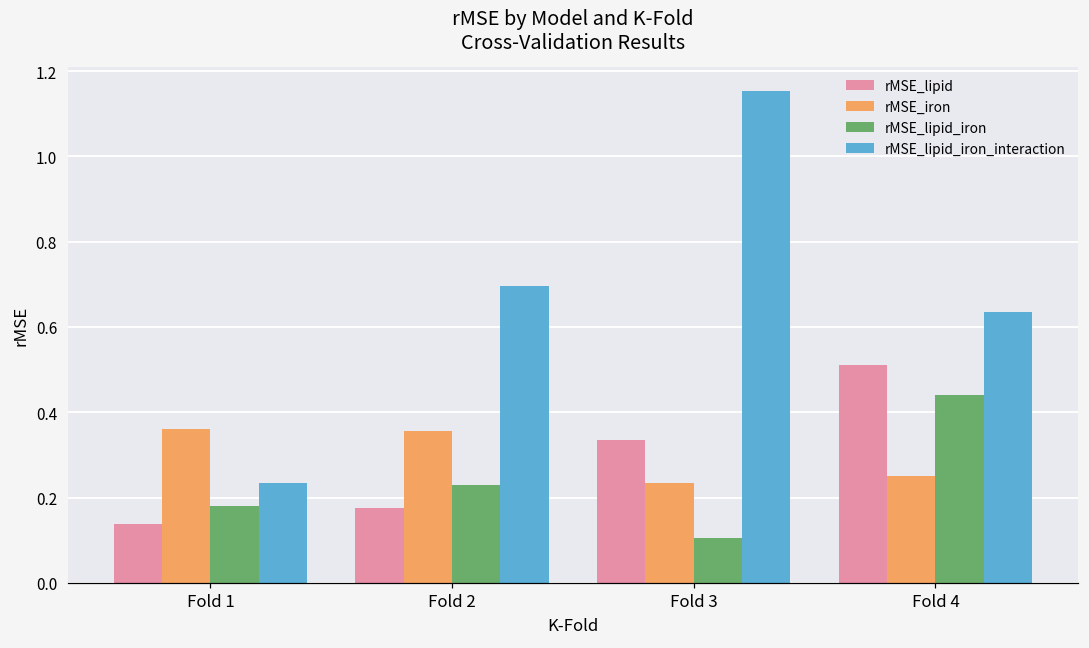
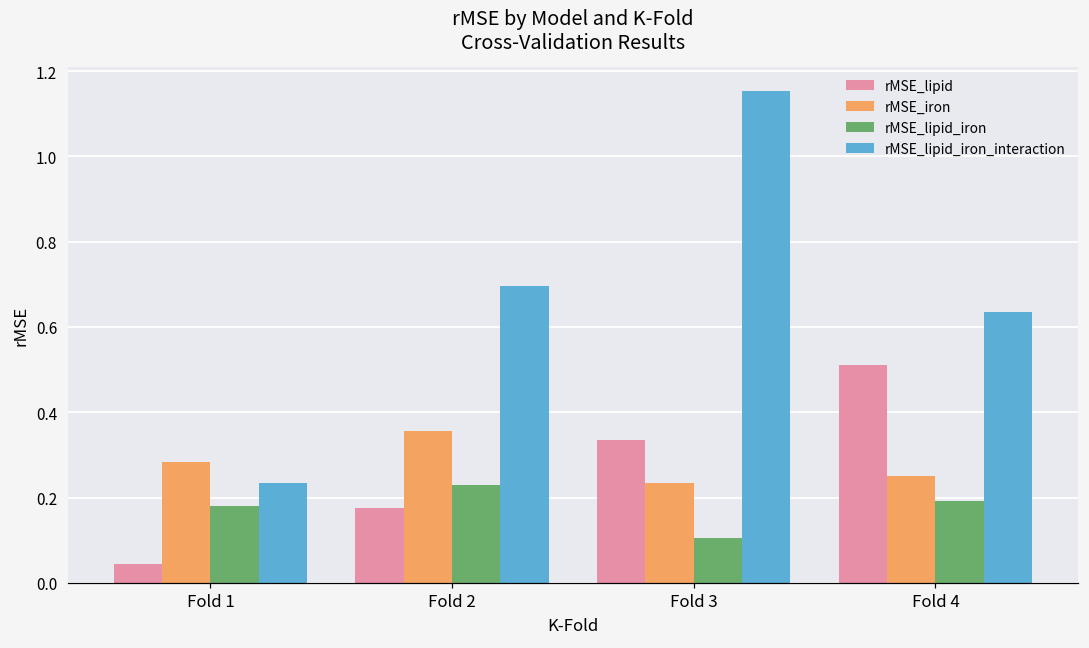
rMSE_lipid, Fold 1: 0.14 -> 0.04
rMSE_iron, Fold 1: 0.36 -> 0.28
rMSE_lipid_iron, Fold 4: 0.44 -> 0.19
